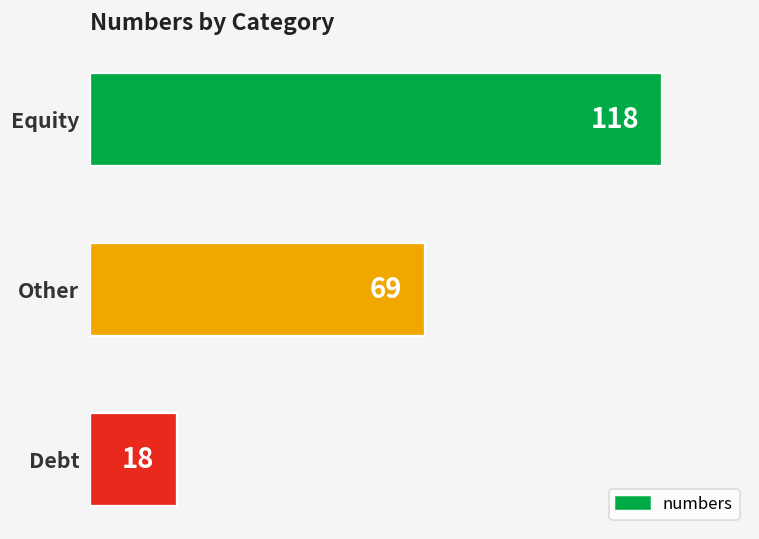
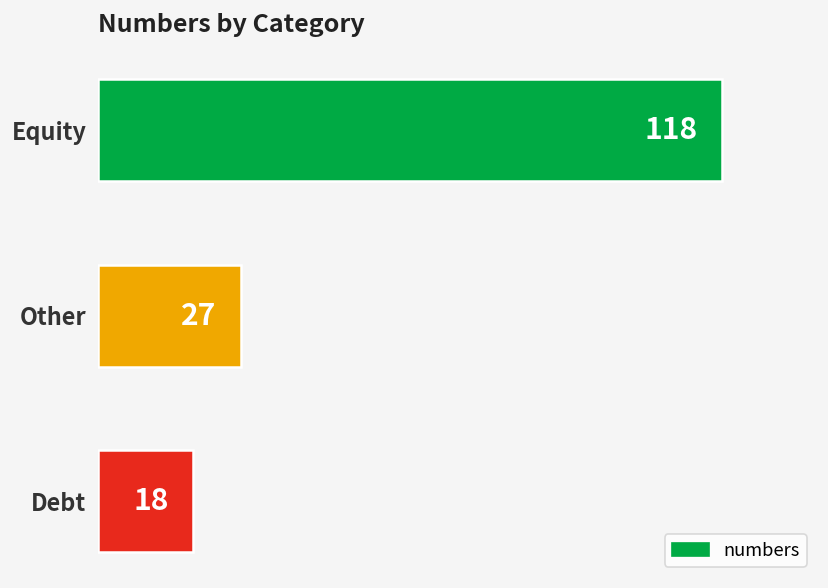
Other: 69 -> 27
